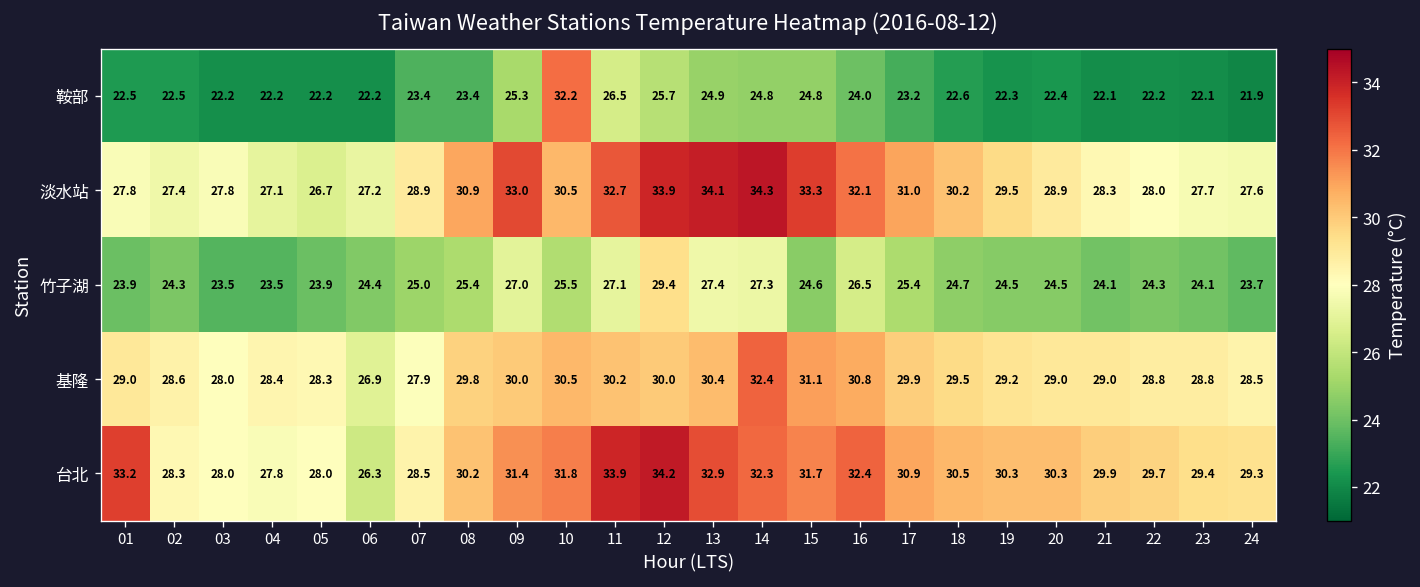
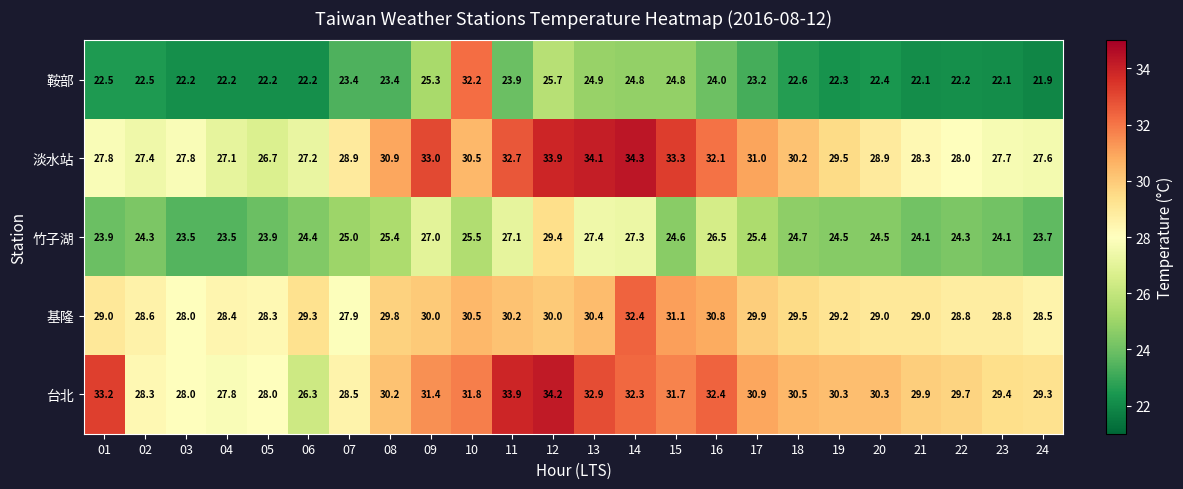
鞍部, 11: 26.5 -> 23.9
基隆, 06: 26.9 -> 29.3
